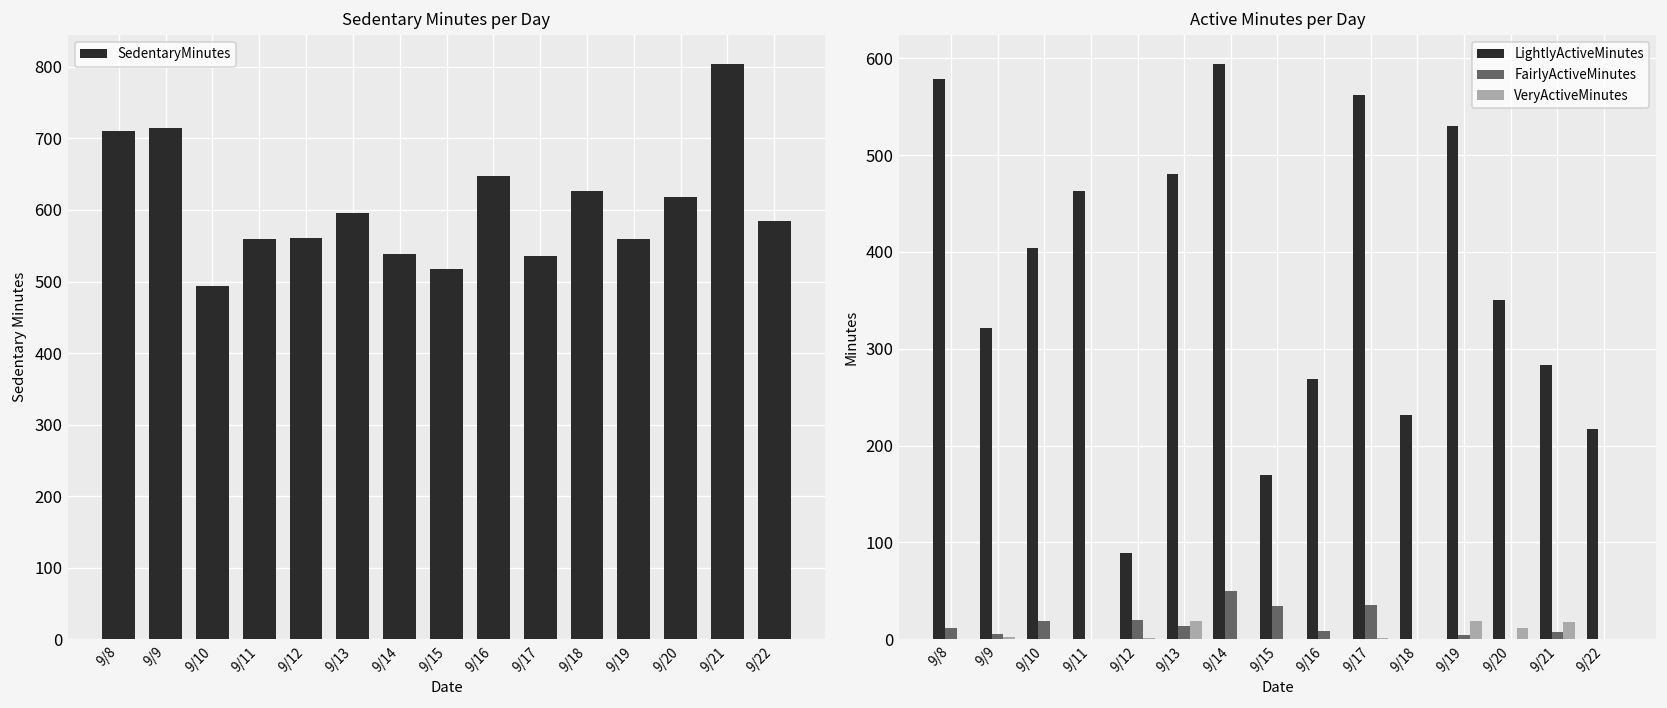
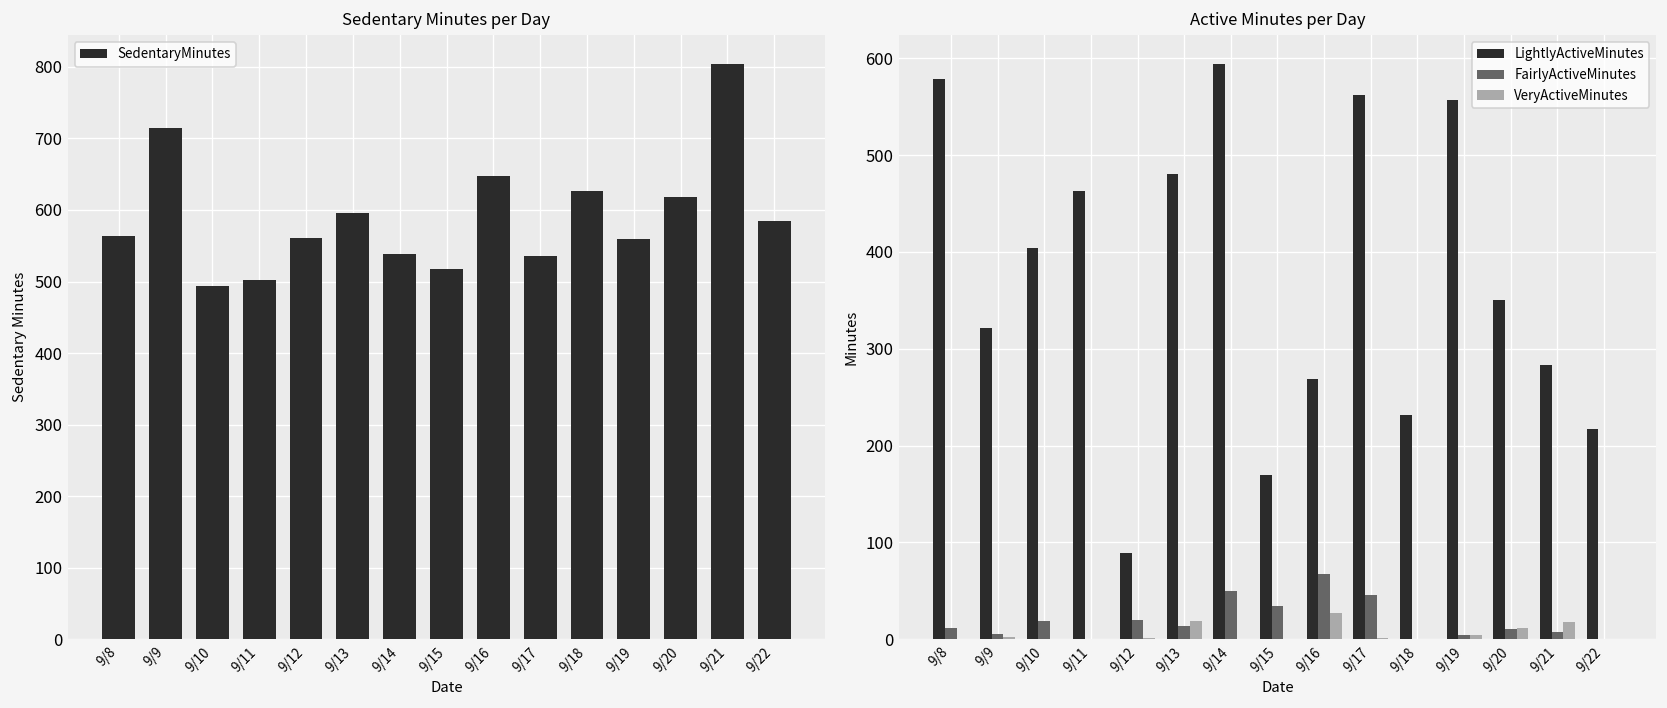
Sedentary Minutes per Day, 9/8: 710 -> 560
Sedentary Minutes per Day, 9/11: 560 -> 500
Active Minutes per Day, FairlyActiveMinutes, 9/16: 10 -> 70
Active Minutes per Day, VeryActiveMinutes, 9/16: 0 -> 30
Active Minutes per Day, FairlyActiveMinutes, 9/17: 40 -> 50
Active Minutes per Day, LightlyActiveMinutes, 9/19: 530 -> 560
Active Minutes per Day, VeryActiveMinutes, 9/19: 20 -> 10
Active Minutes per Day, FairlyActiveMinutes, 9/20: 0 -> 10
